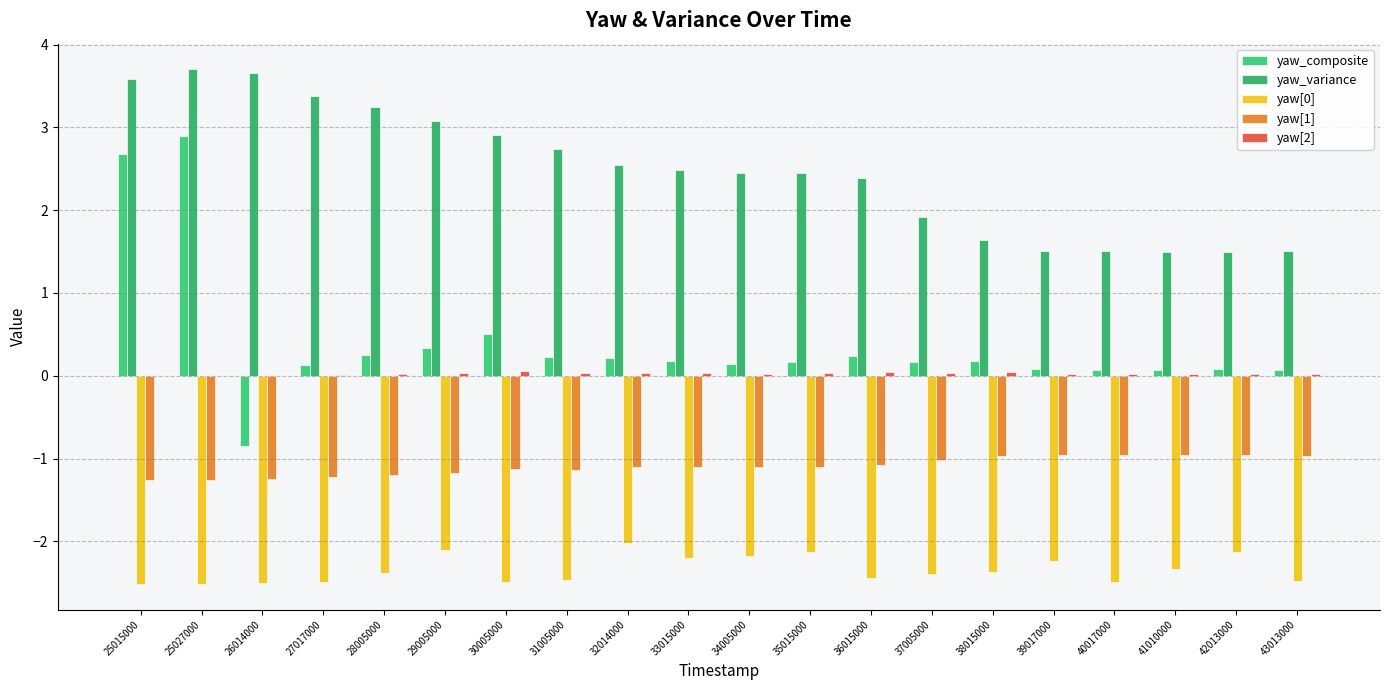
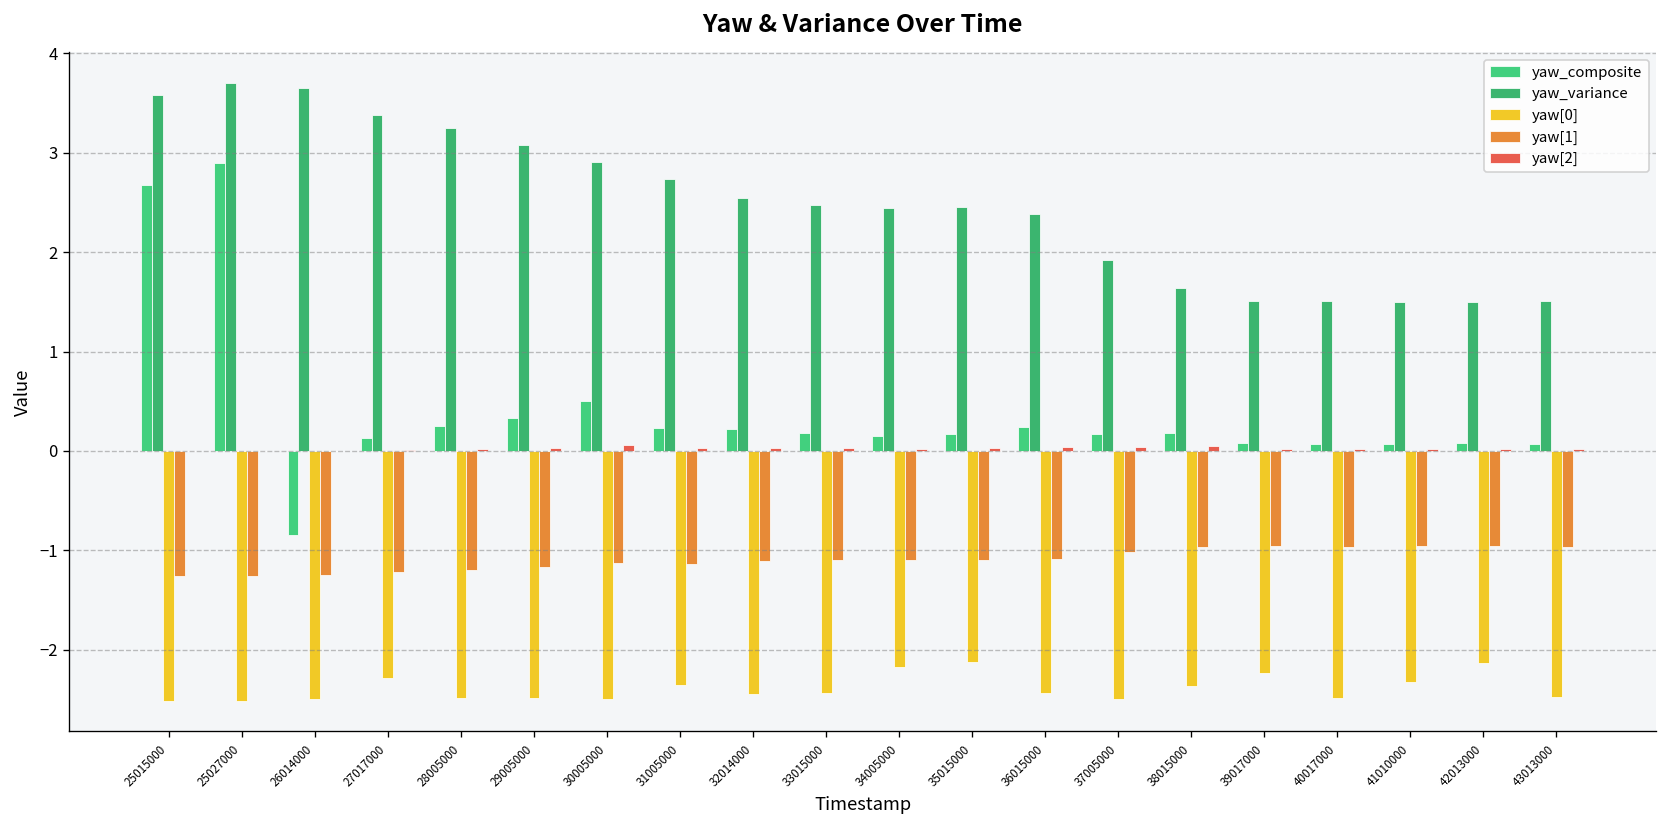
yaw[0], 27017000: -2.5 -> -2.3
yaw[0], 28005000: -2.4 -> -2.5
yaw[0], 29005000: -2.1 -> -2.5
yaw[0], 31005000: -2.5 -> -2.4
yaw[0], 32014000: -2.0 -> -2.4
yaw[0], 33015000: -2.2 -> -2.4
yaw[0], 37005000: -2.4 -> -2.5
